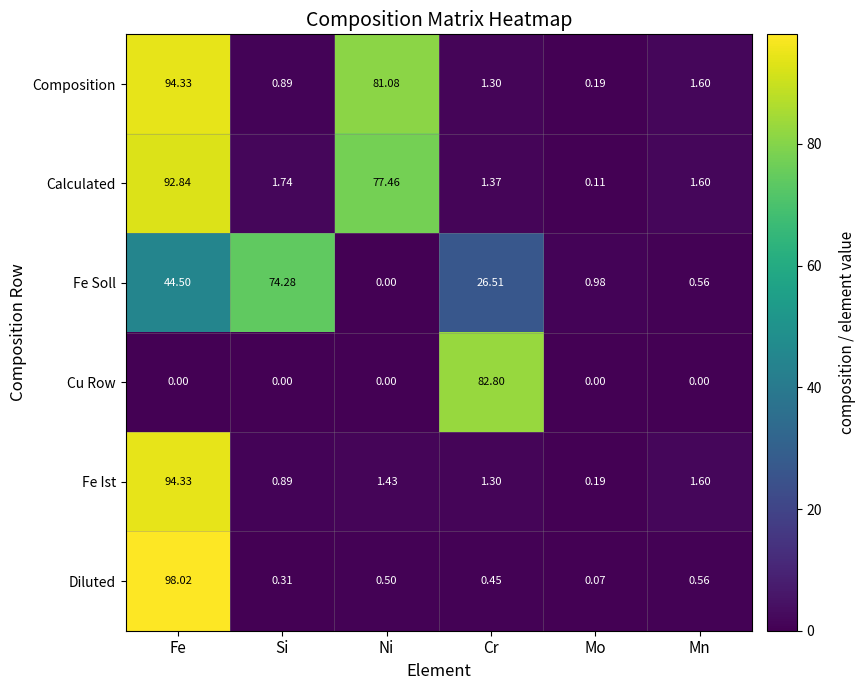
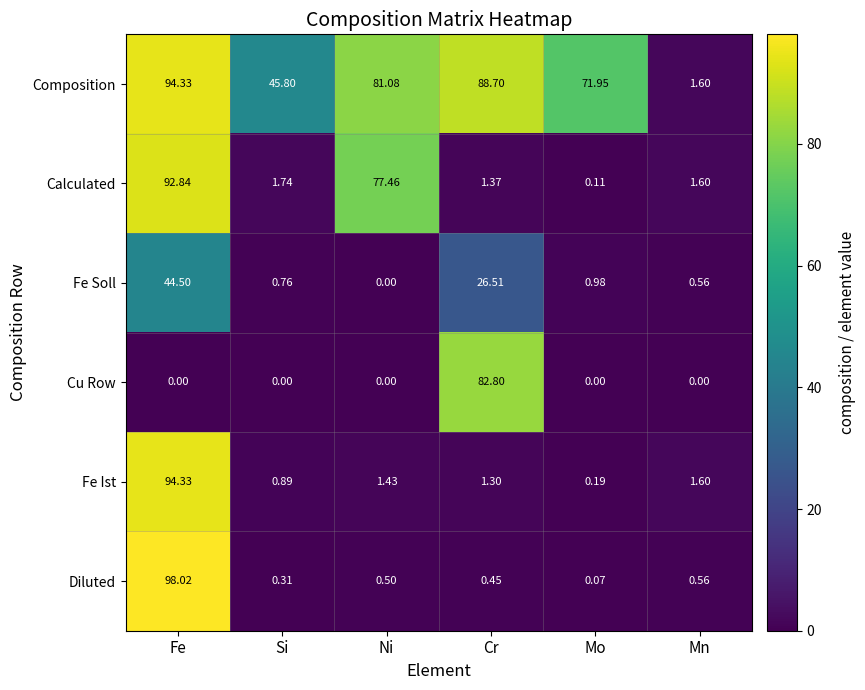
Composition, Si: 0.89 -> 45.80
Composition, Cr: 1.30 -> 88.70
Composition, Mo: 0.19 -> 71.95
Fe Soll, Si: 74.28 -> 0.76
